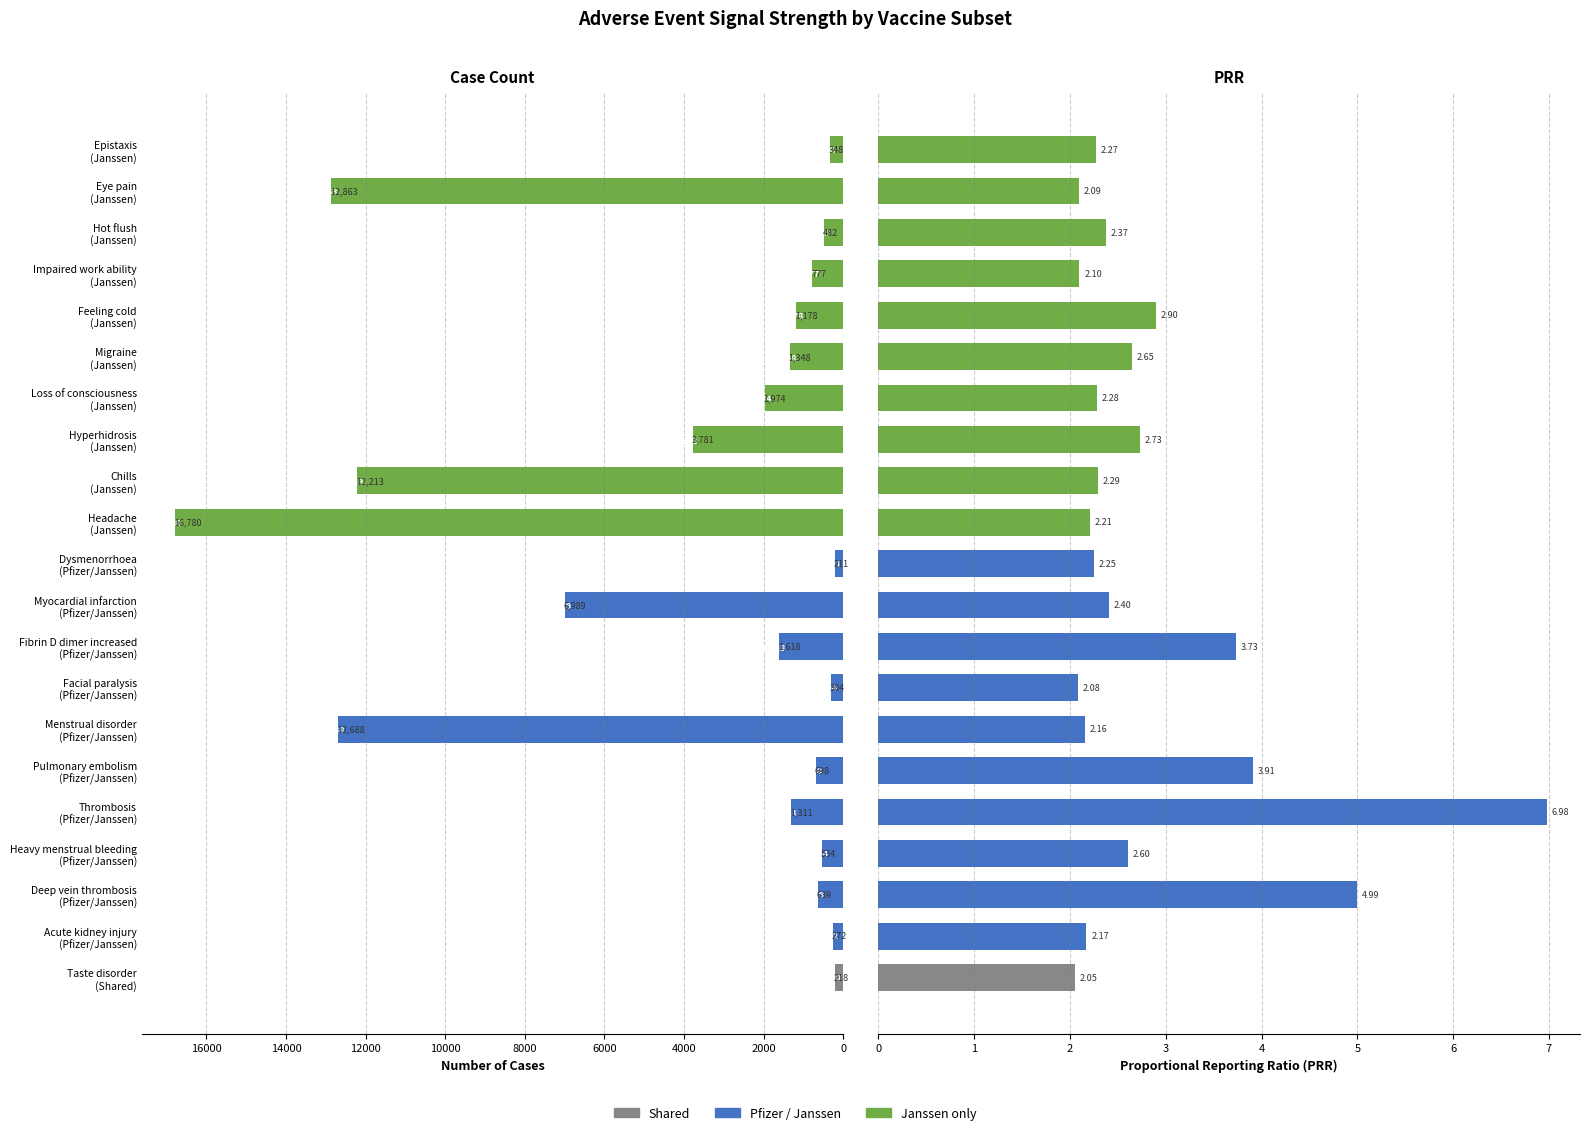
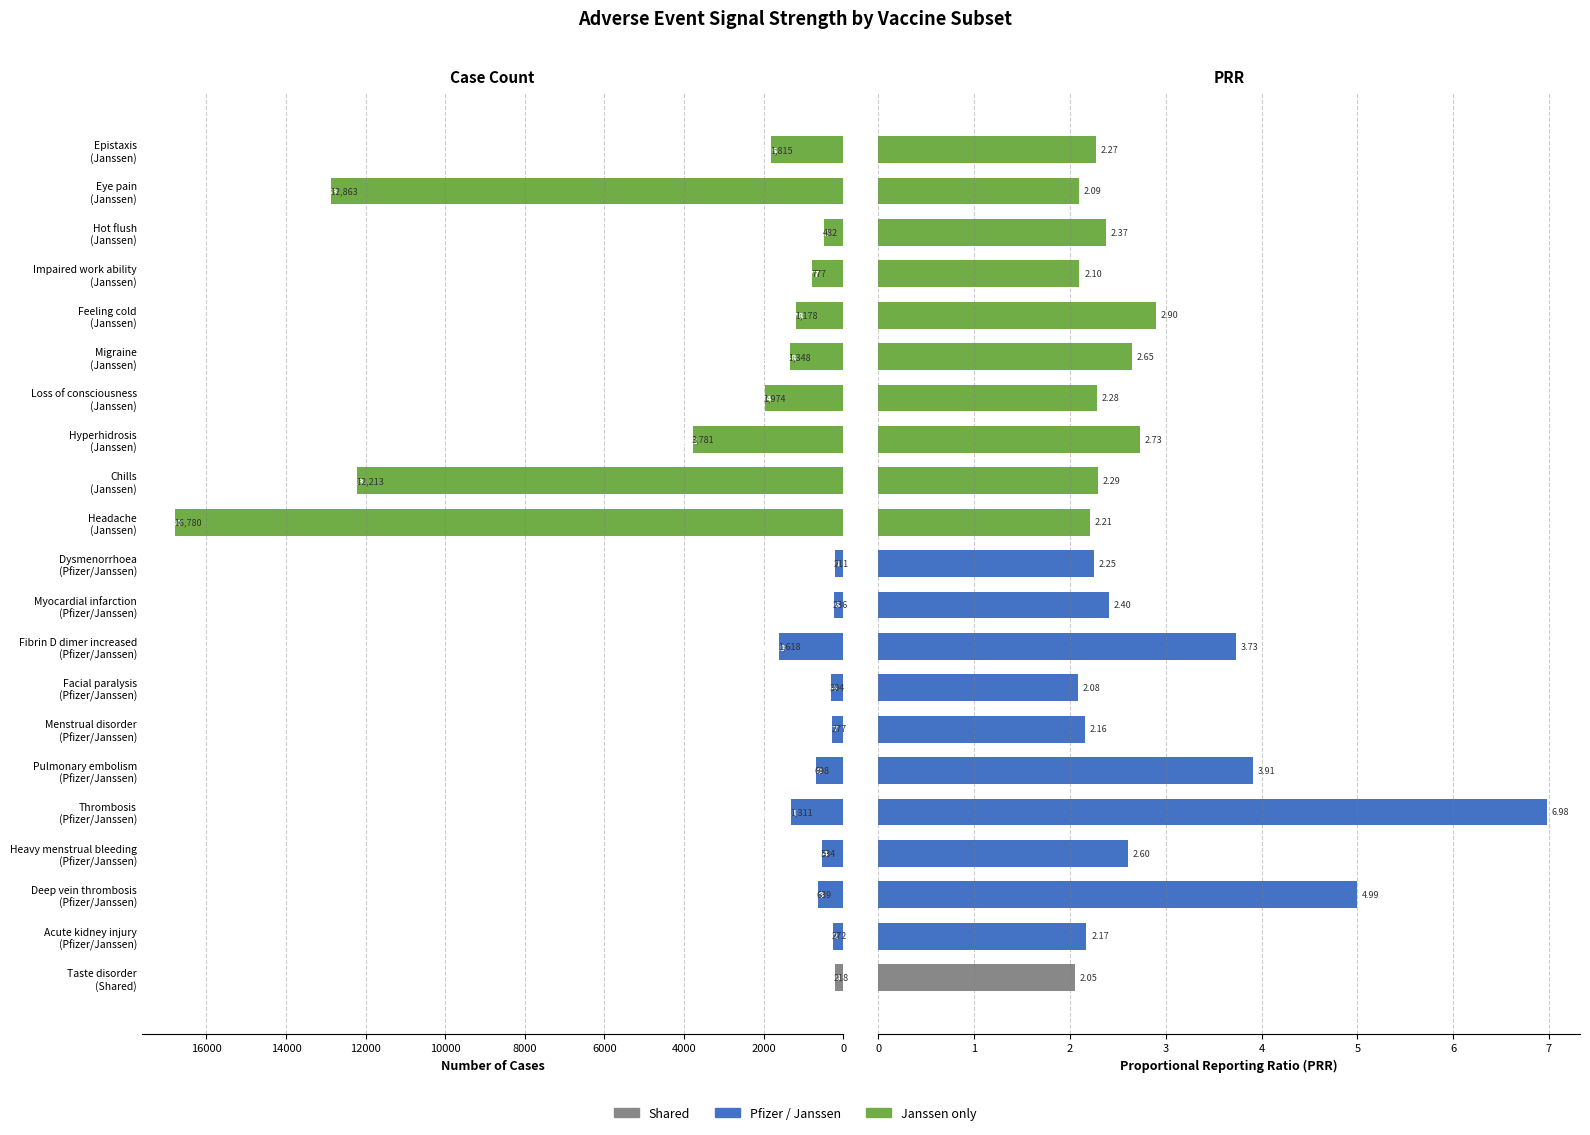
Case Count, Epistaxis (Janssen): 348 -> 1,815
Case Count, Myocardial infarction (Pfizer/Janssen): 6,989 -> 236
Case Count, Menstrual disorder (Pfizer/Janssen): 12,688 -> 277
